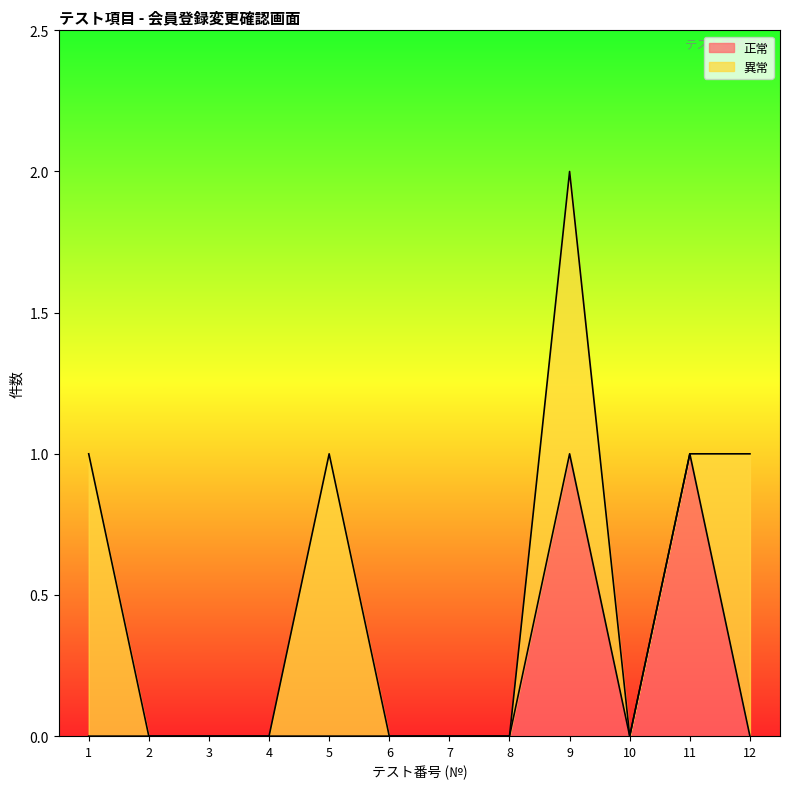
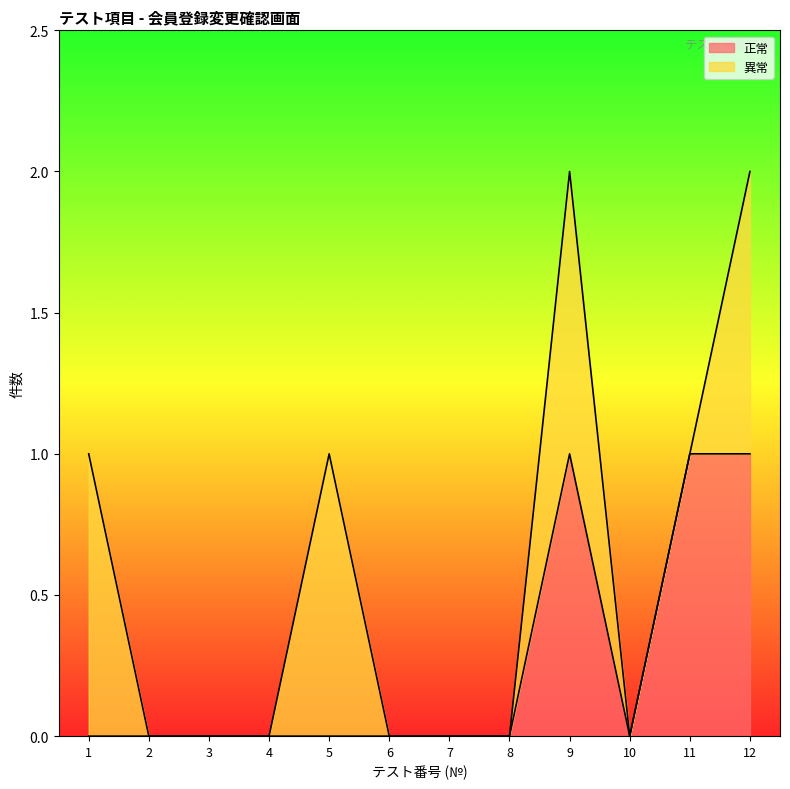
正常, 12: 0 -> 1
